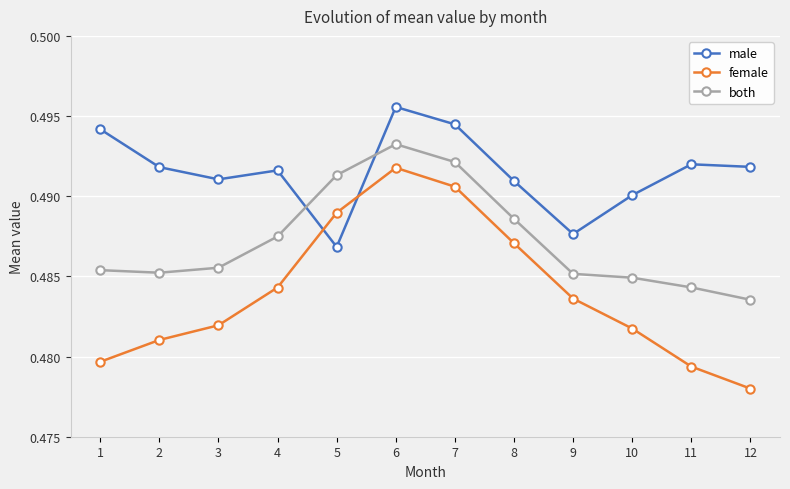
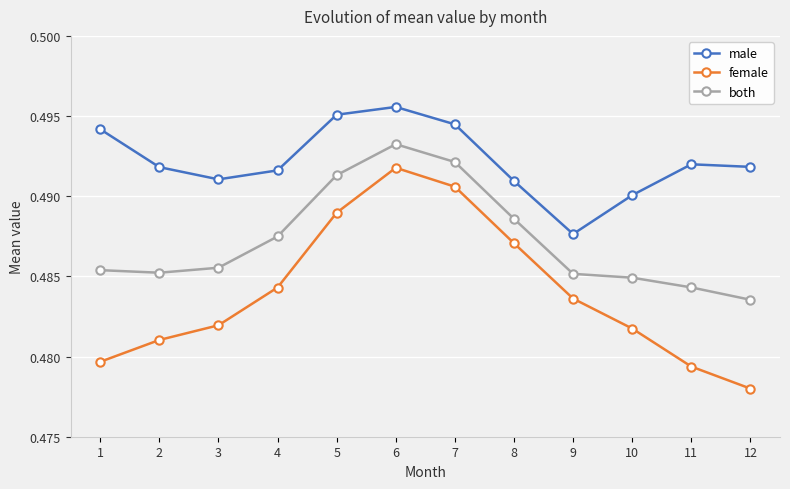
male, 5: 0.4868 -> 0.4951
